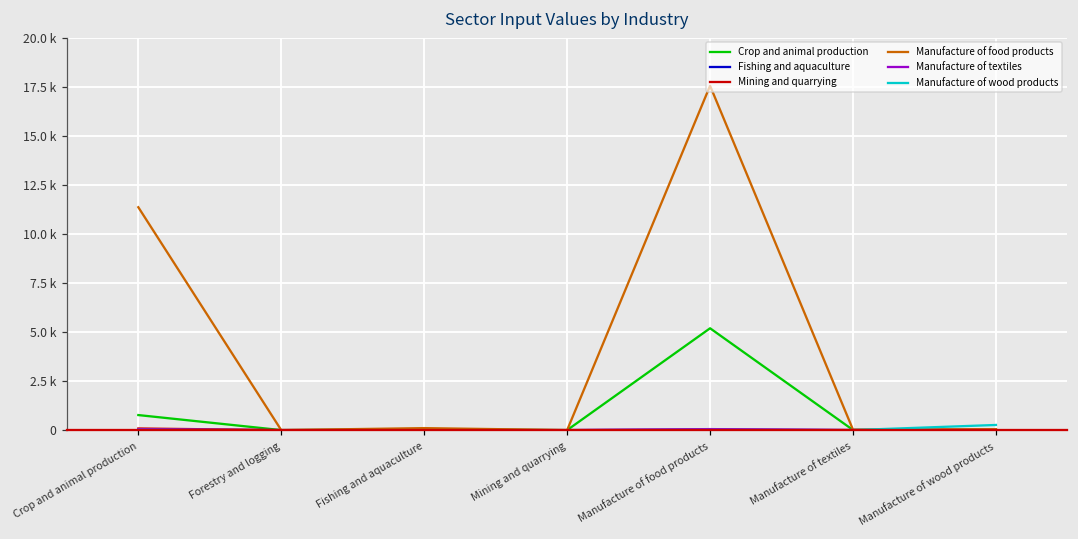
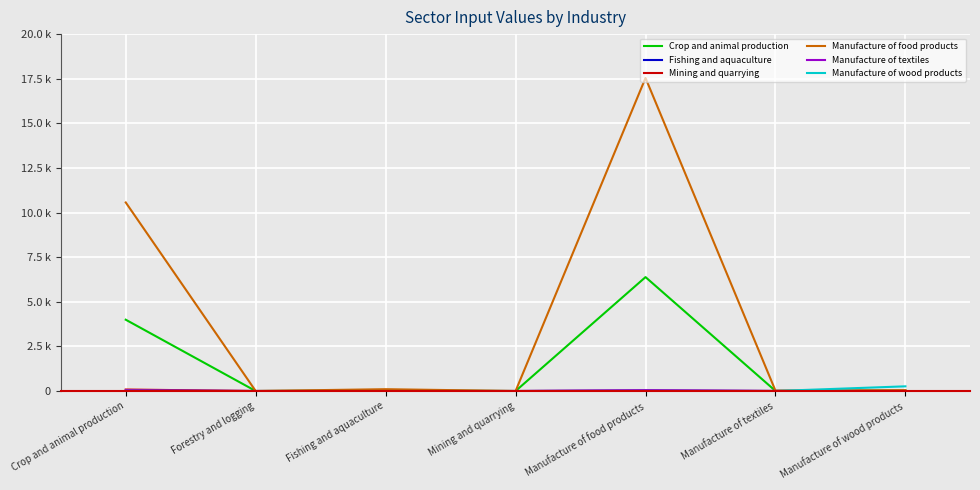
Crop and animal production, Crop and animal production: 800 -> 4000
Manufacture of food products, Crop and animal production: 11400 -> 10600
Crop and animal production, Manufacture of food products: 5200 -> 6400
